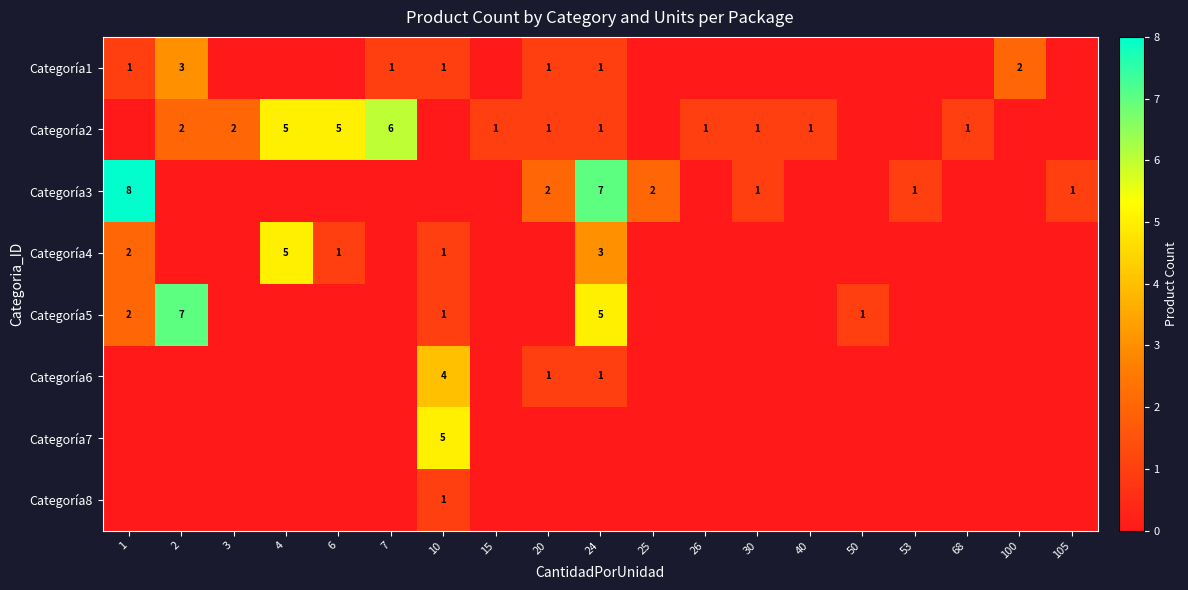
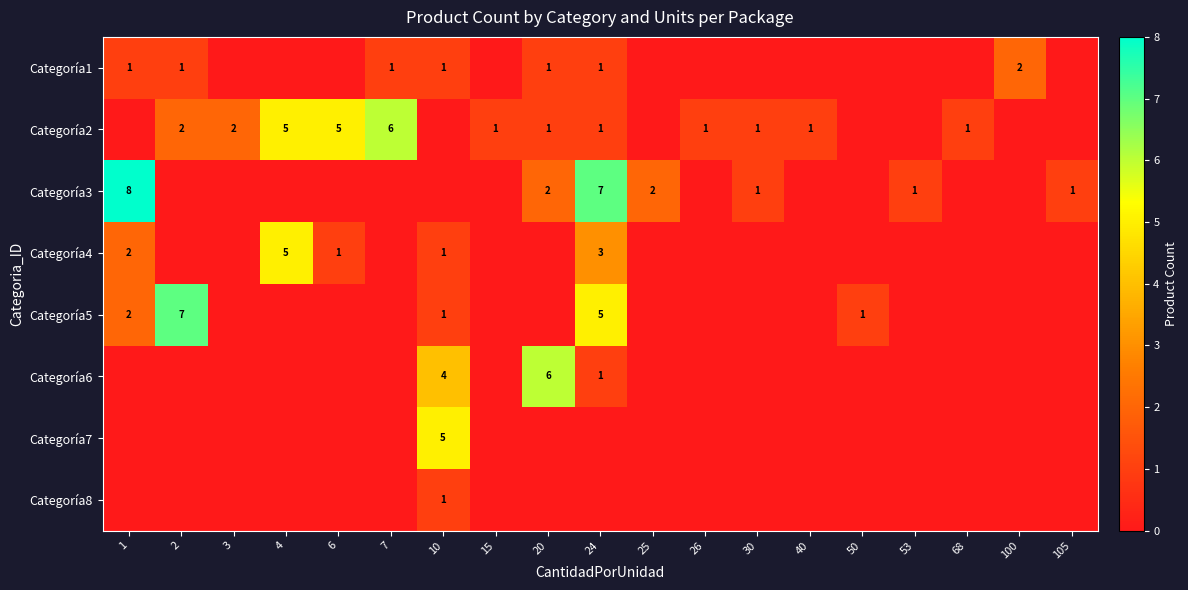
Categoría1, 2: 3 -> 1
Categoría6, 20: 1 -> 6
